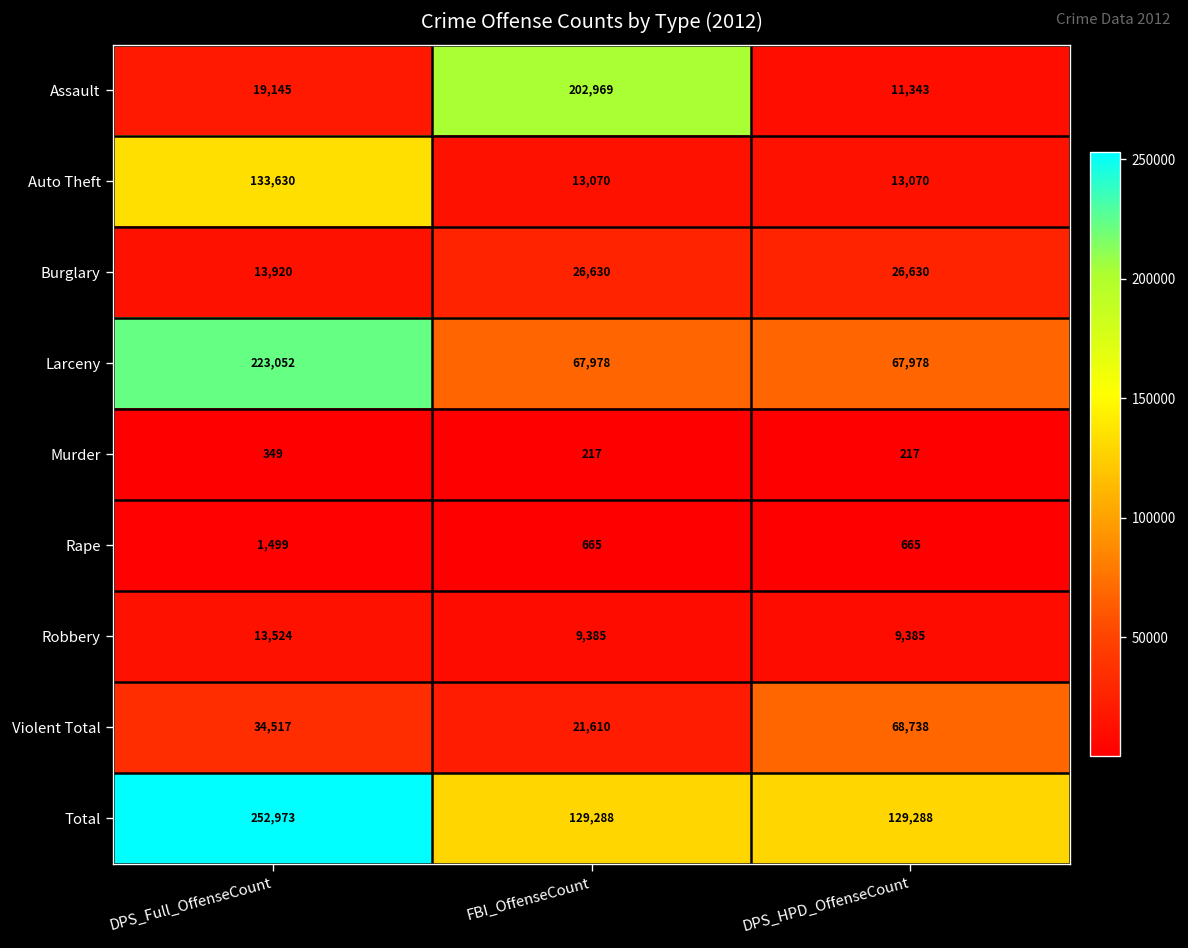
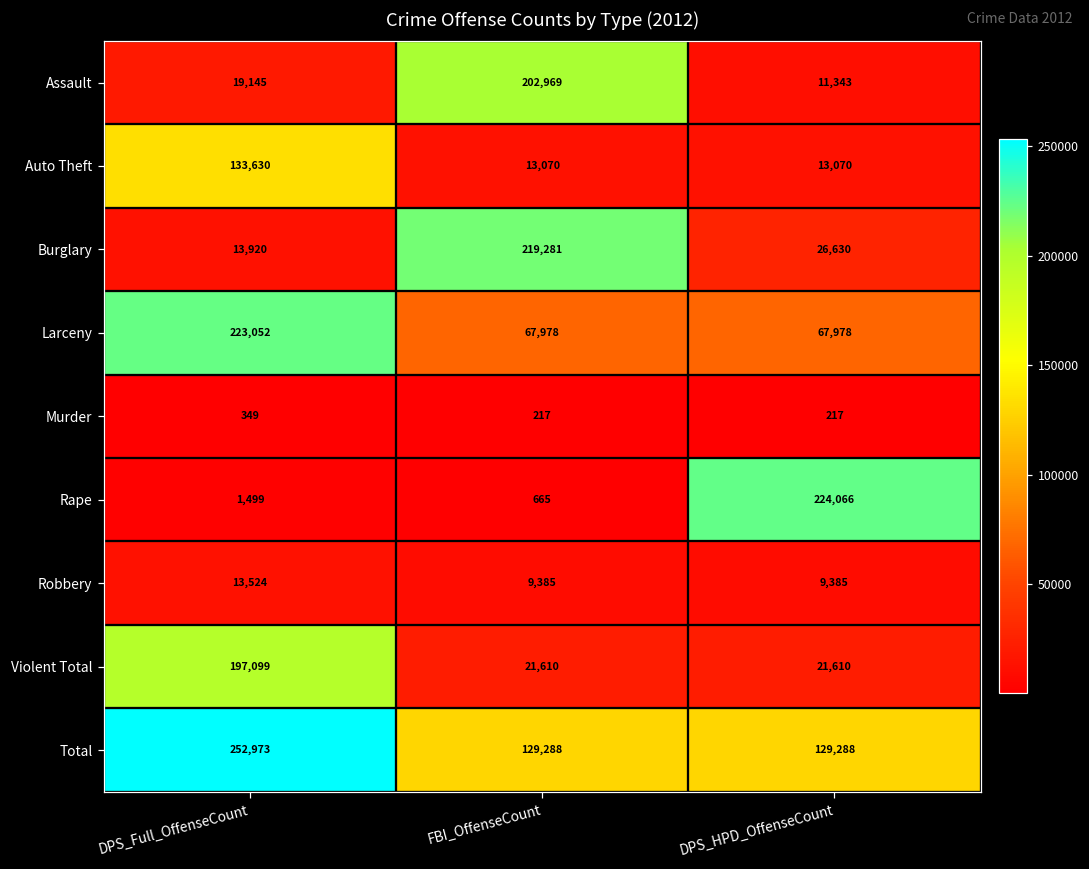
Burglary, FBI_OffenseCount: 26,630 -> 219,281
Rape, DPS_HPD_OffenseCount: 665 -> 224,066
Violent Total, DPS_Full_OffenseCount: 34,517 -> 197,099
Violent Total, DPS_HPD_OffenseCount: 68,738 -> 21,610
